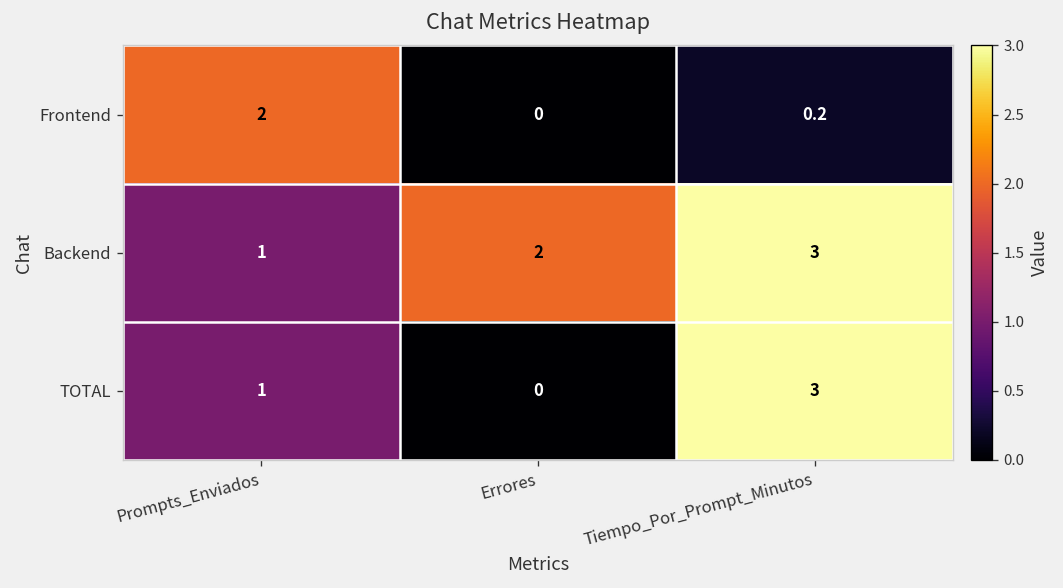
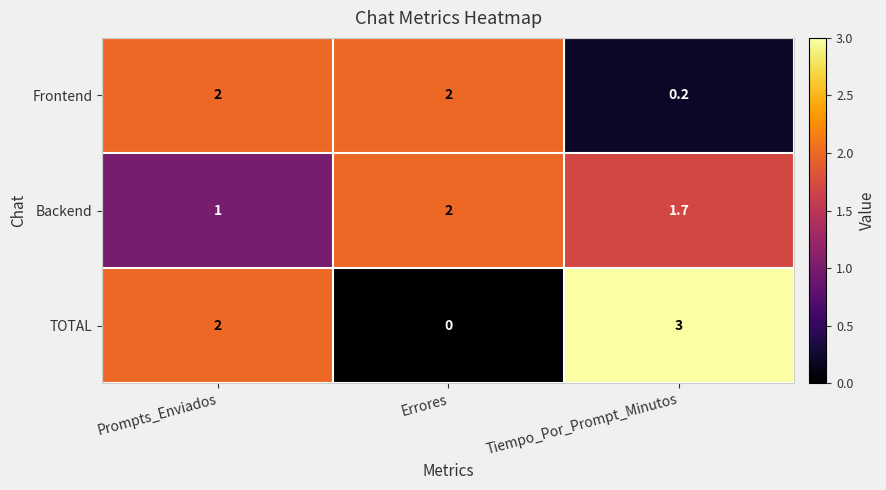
Frontend, Errores: 0 -> 2
Backend, Tiempo_Por_Prompt_Minutos: 3 -> 1.7
TOTAL, Prompts_Enviados: 1 -> 2
